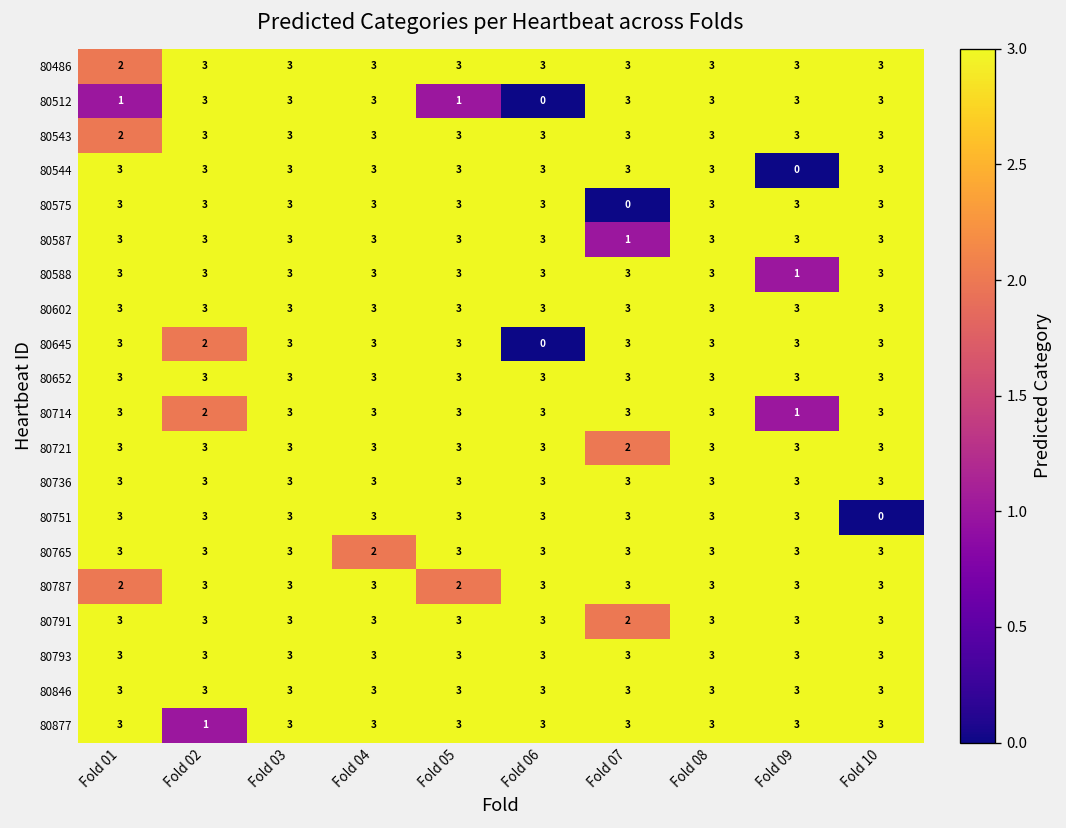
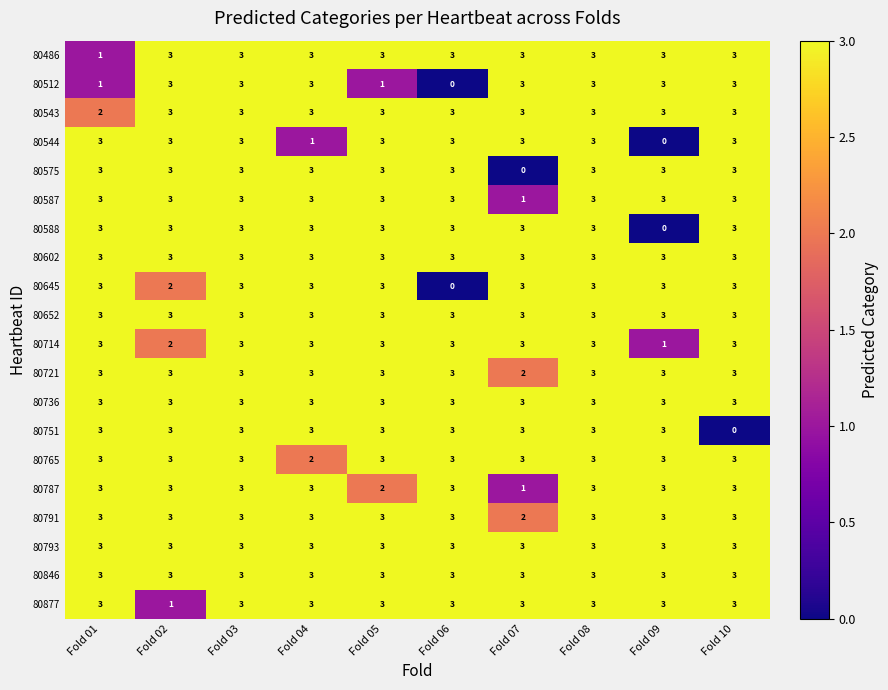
80486, Fold 01: 2 -> 1
80544, Fold 04: 3 -> 1
80588, Fold 09: 1 -> 0
80787, Fold 01: 2 -> 3
80787, Fold 07: 3 -> 1
